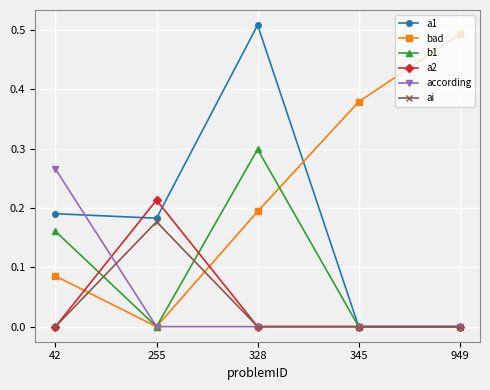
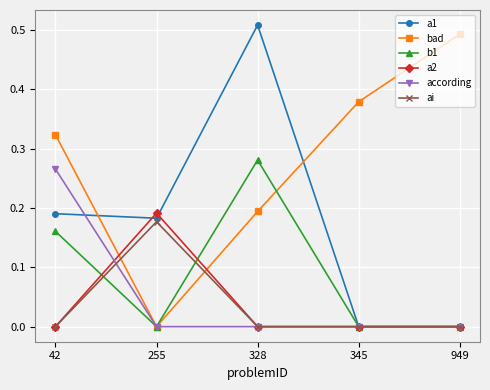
bad, 42: 0.09 -> 0.32
a2, 255: 0.21 -> 0.19
b1, 328: 0.30 -> 0.28
